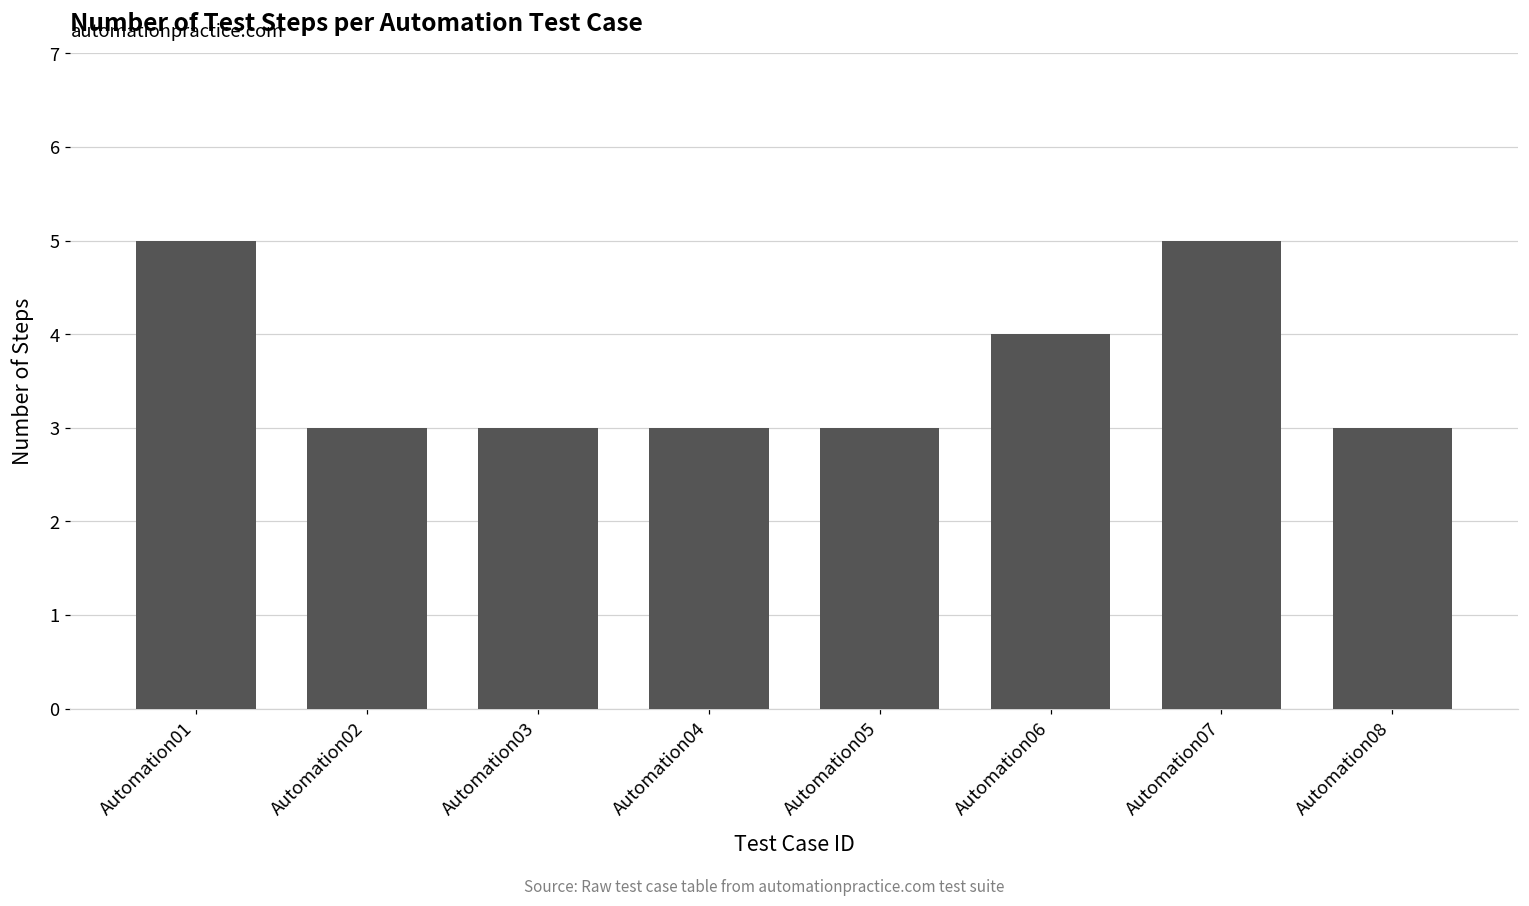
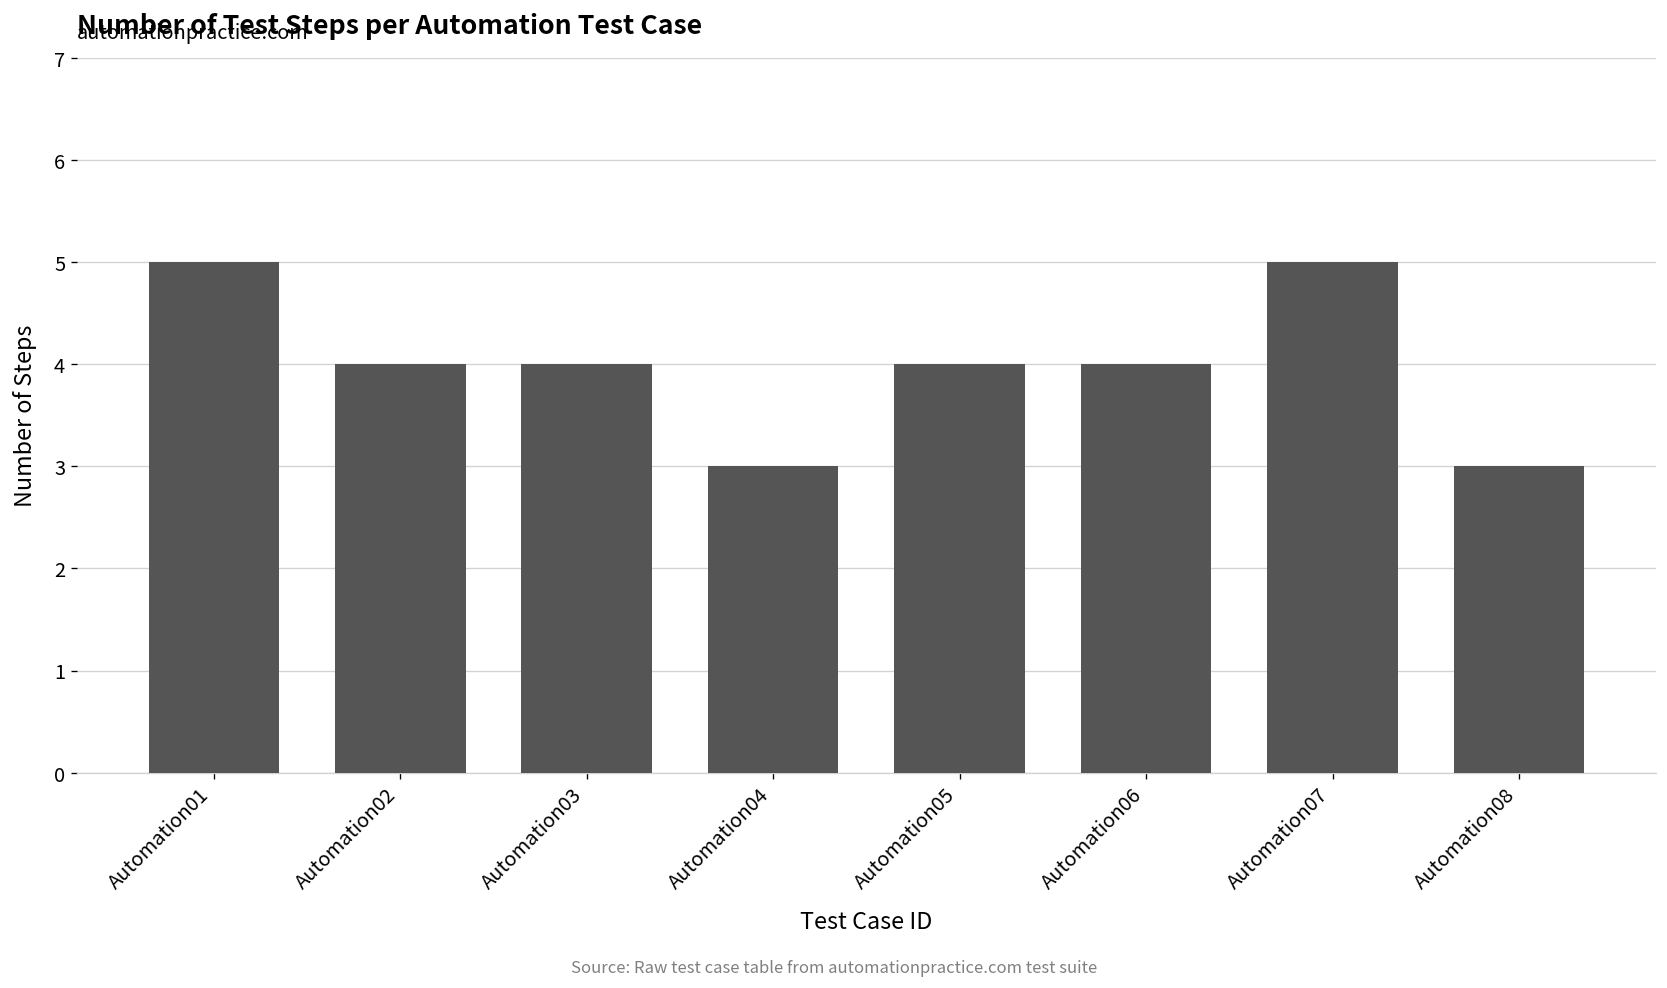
Automation02: 3 -> 4
Automation03: 3 -> 4
Automation05: 3 -> 4
